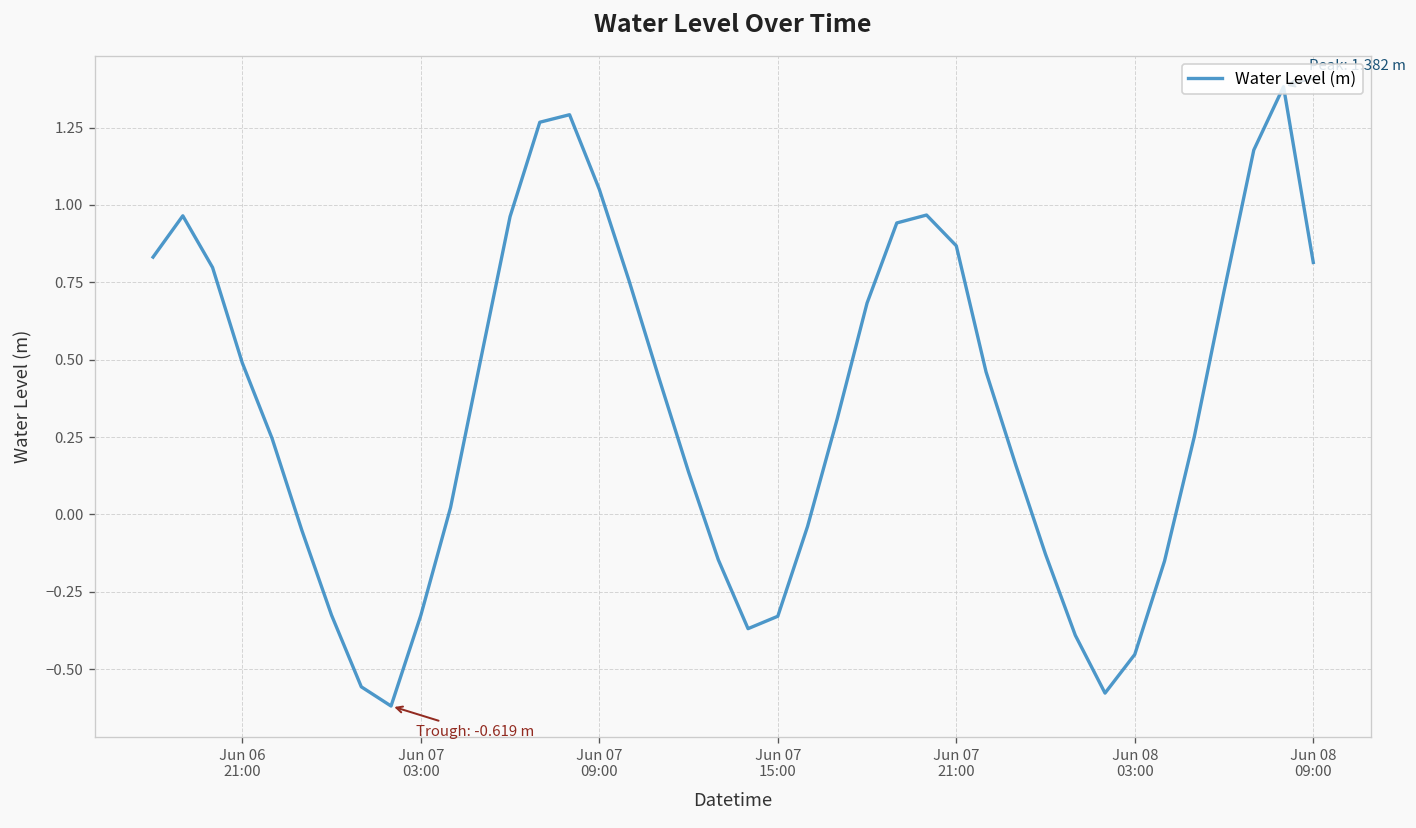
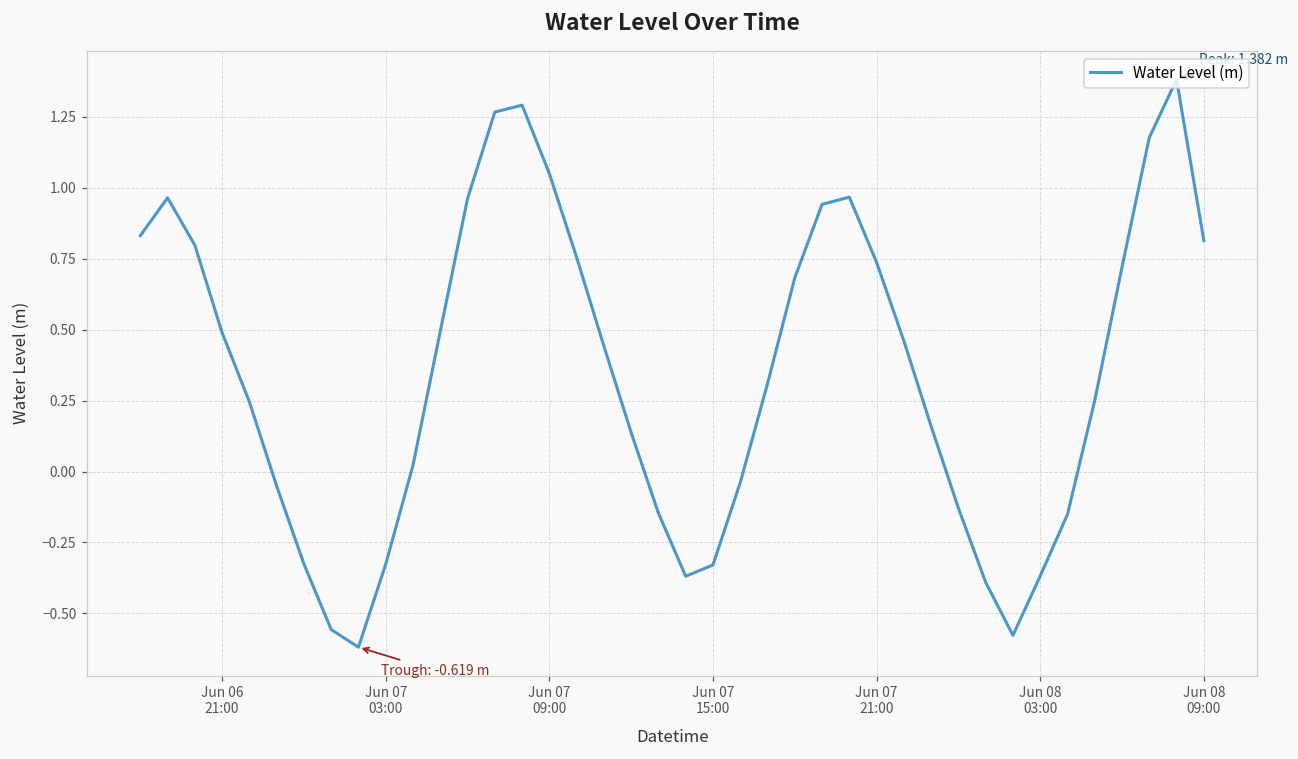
Jun 07 21:00: 0.87 -> 0.74
Jun 08 03:00: -0.45 -> -0.37
